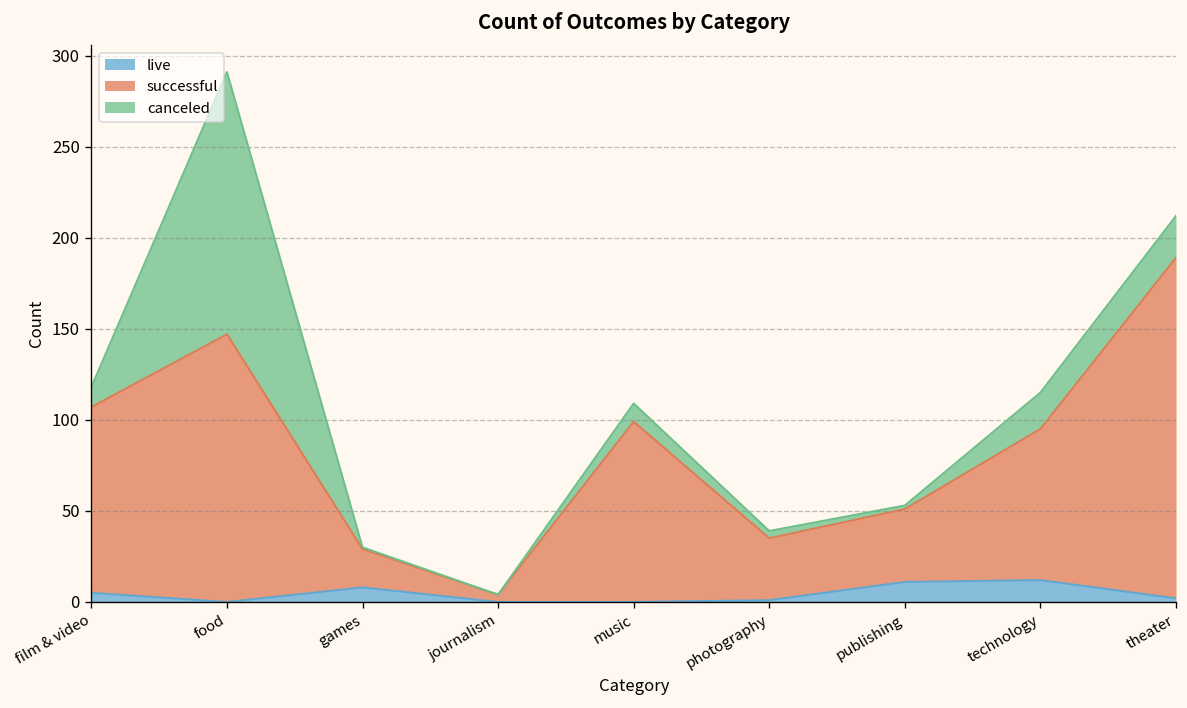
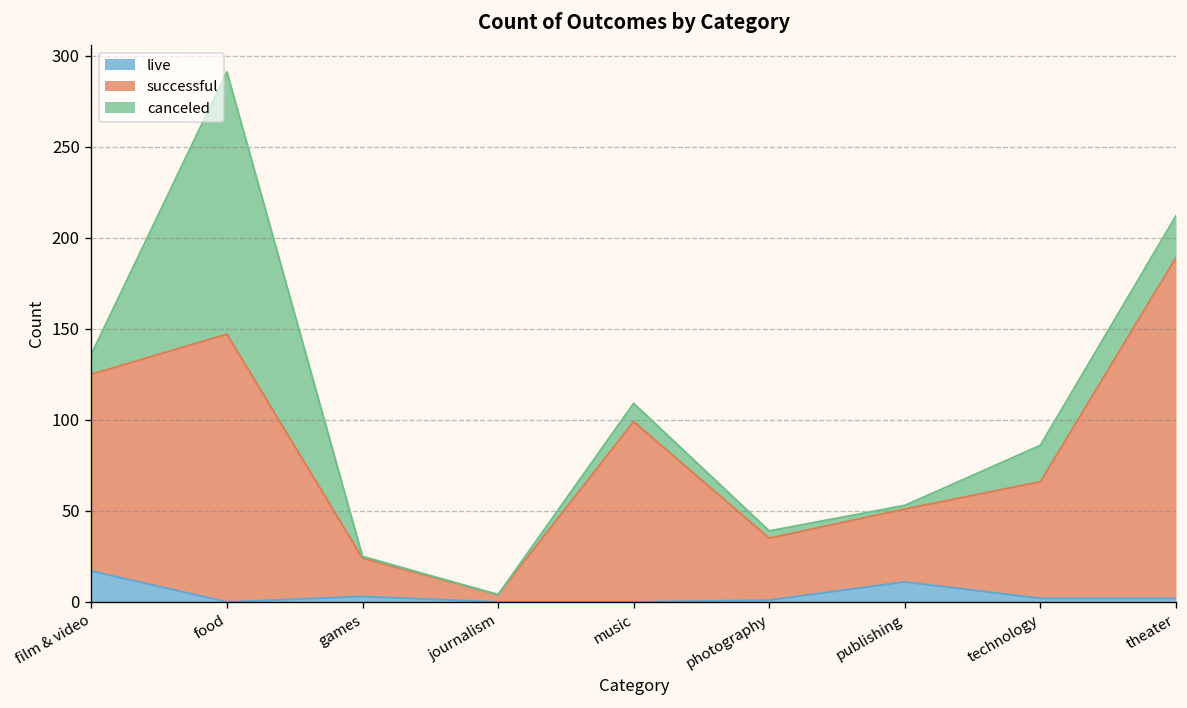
live, film & video: 5 -> 17
successful, film & video: 102 -> 108
live, games: 8 -> 3
live, technology: 12 -> 2
successful, technology: 83 -> 64
